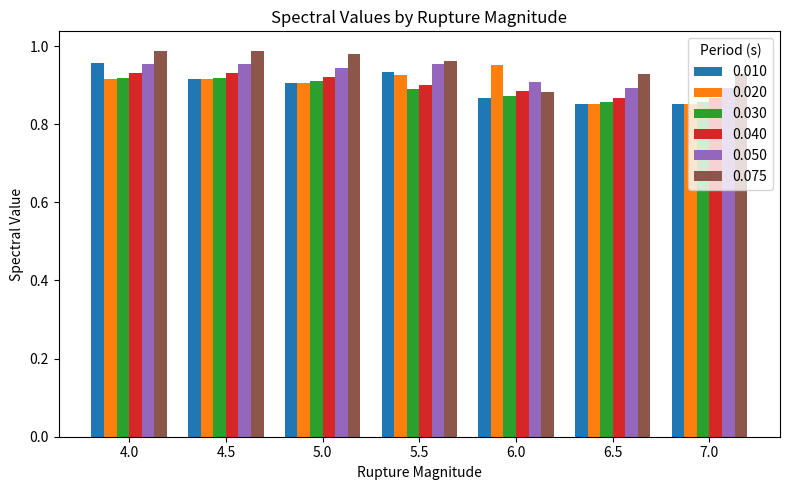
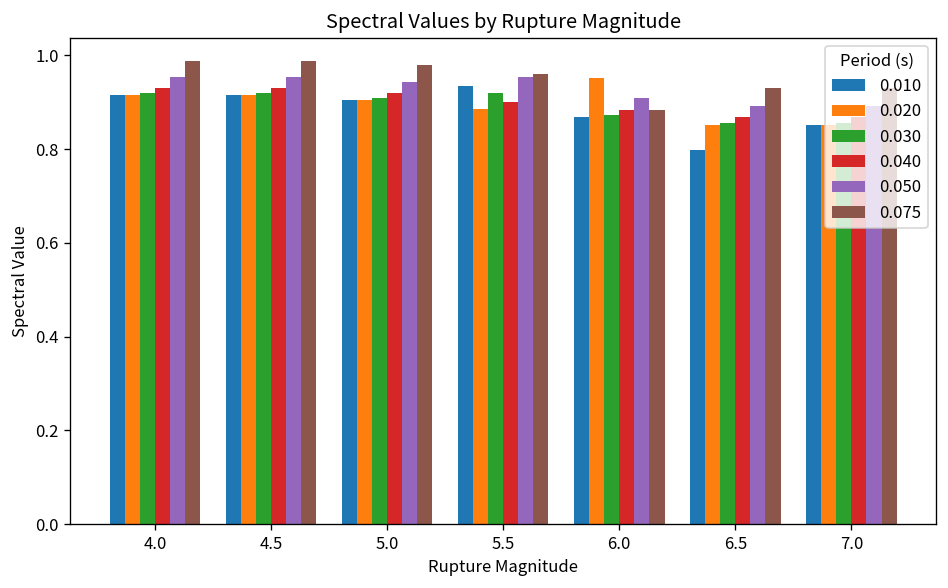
0.010, 4.0: 0.96 -> 0.91
0.020, 5.5: 0.93 -> 0.89
0.030, 5.5: 0.89 -> 0.92
0.010, 6.5: 0.85 -> 0.80
